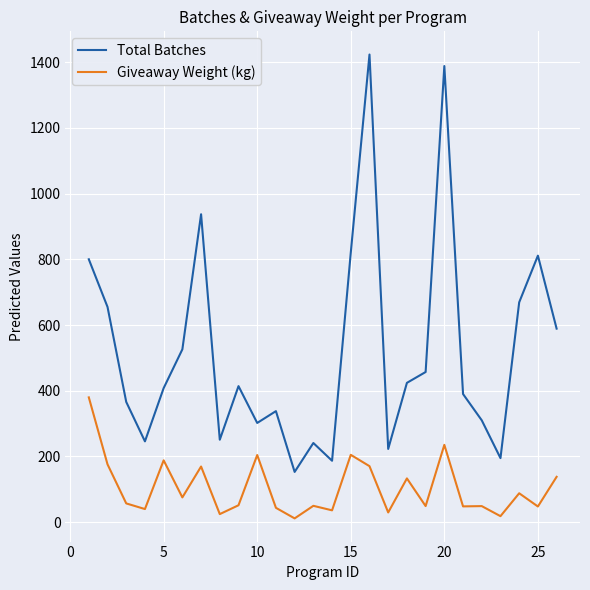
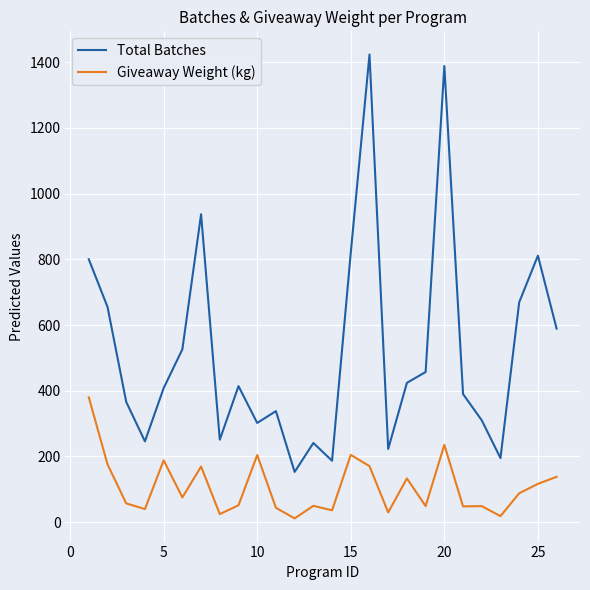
Giveaway Weight (kg), 25: 50 -> 120
